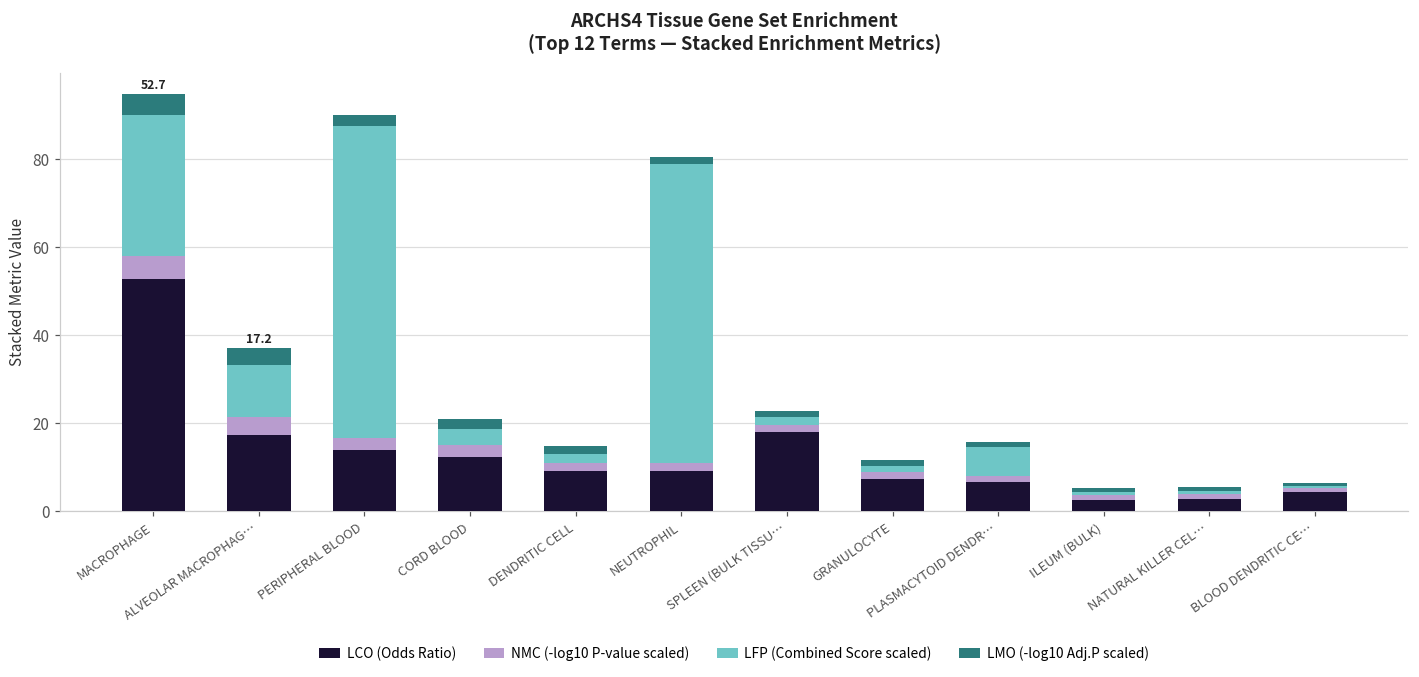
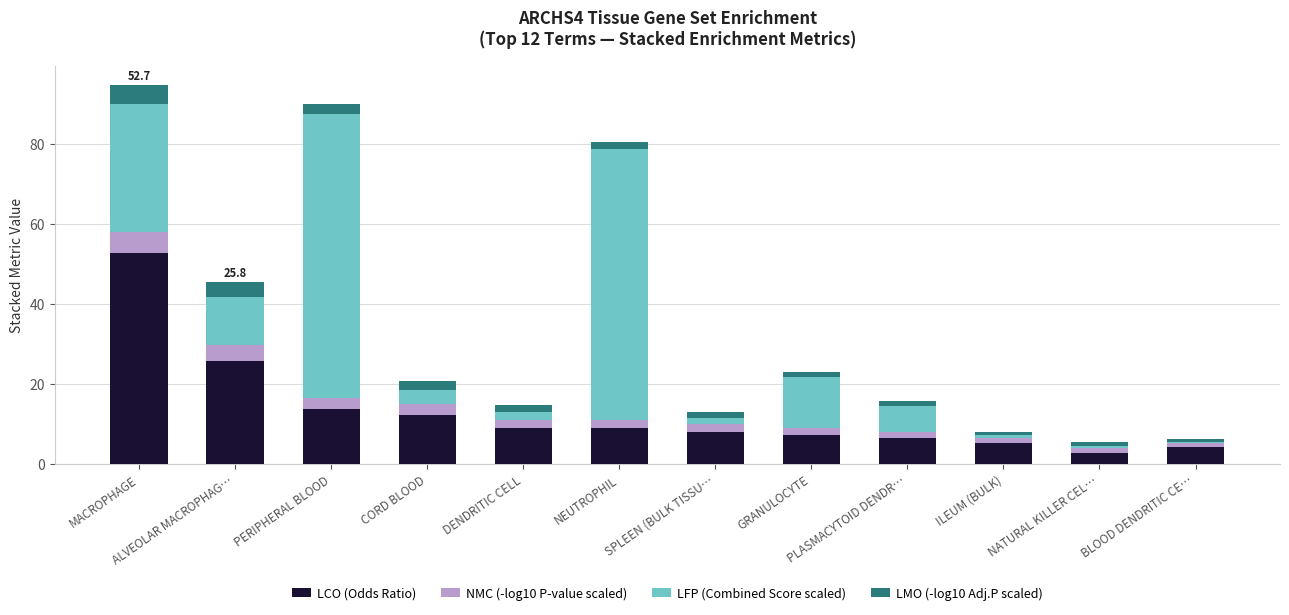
LCO (Odds Ratio), ALVEOLAR MACROPHAG…: 17.2 -> 25.8
LCO (Odds Ratio), SPLEEN (BULK TISSU…: 18 -> 8
LFP (Combined Score scaled), GRANULOCYTE: 1 -> 13
LCO (Odds Ratio), ILEUM (BULK): 3 -> 5
